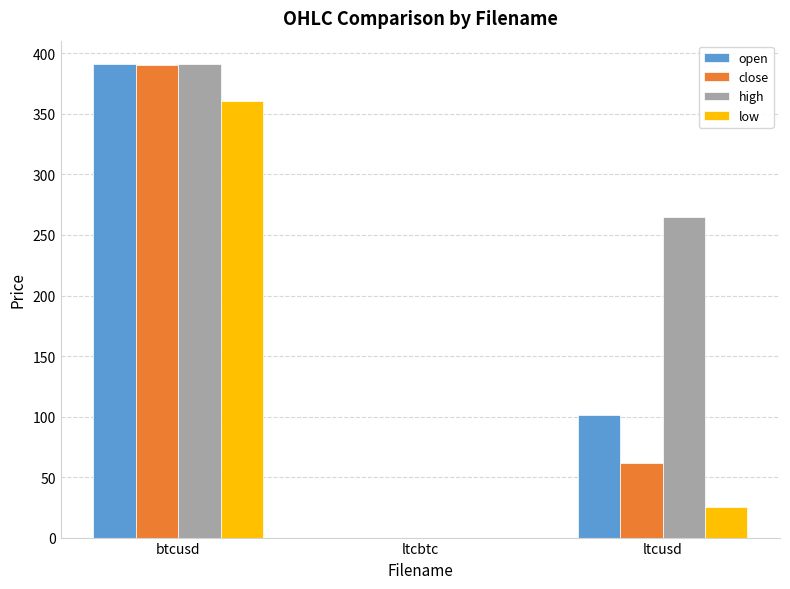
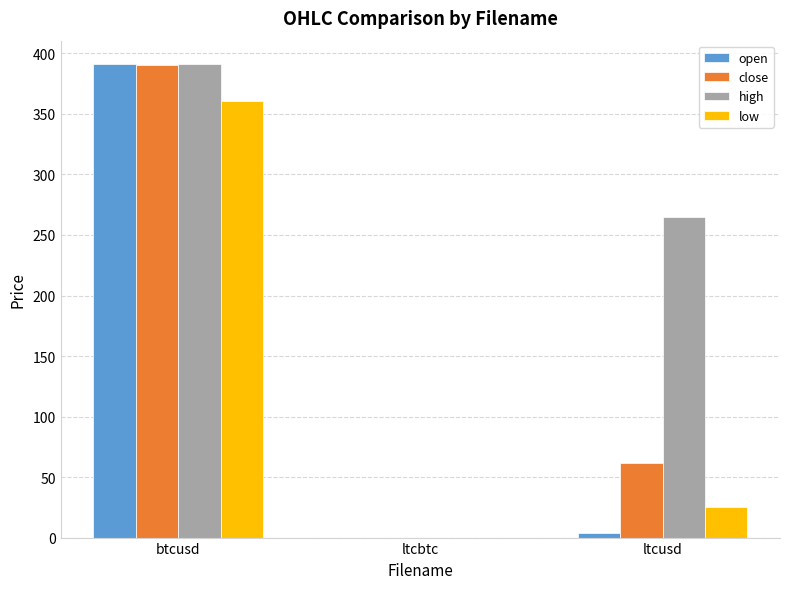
open, ltcusd: 101 -> 3
